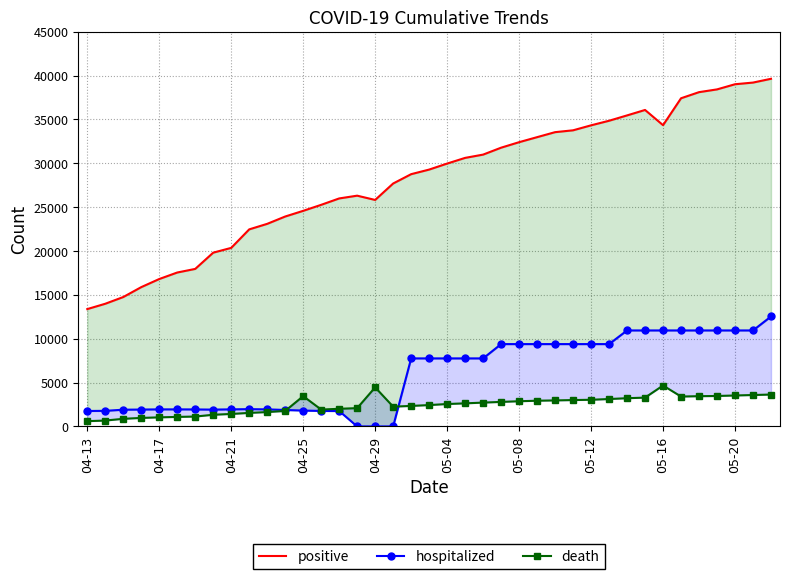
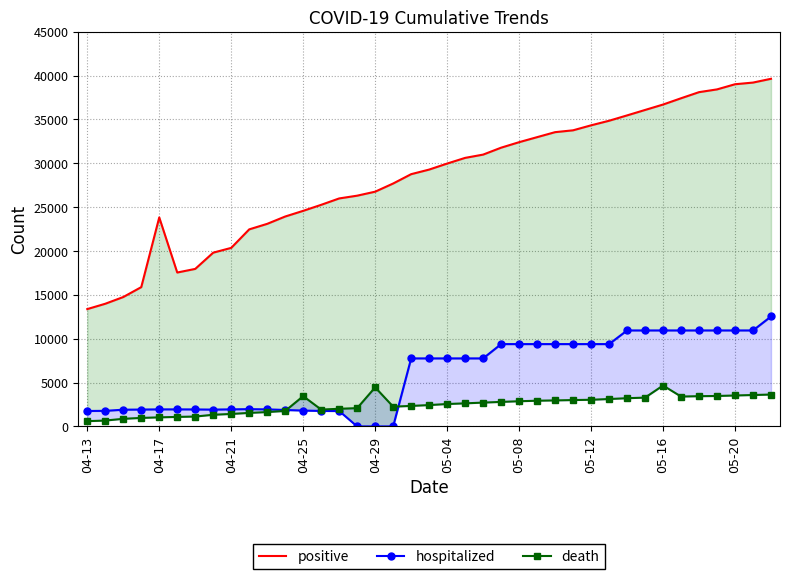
positive, 04-17: 17000 -> 24000
positive, 04-29: 26000 -> 27000
positive, 05-16: 34000 -> 37000
